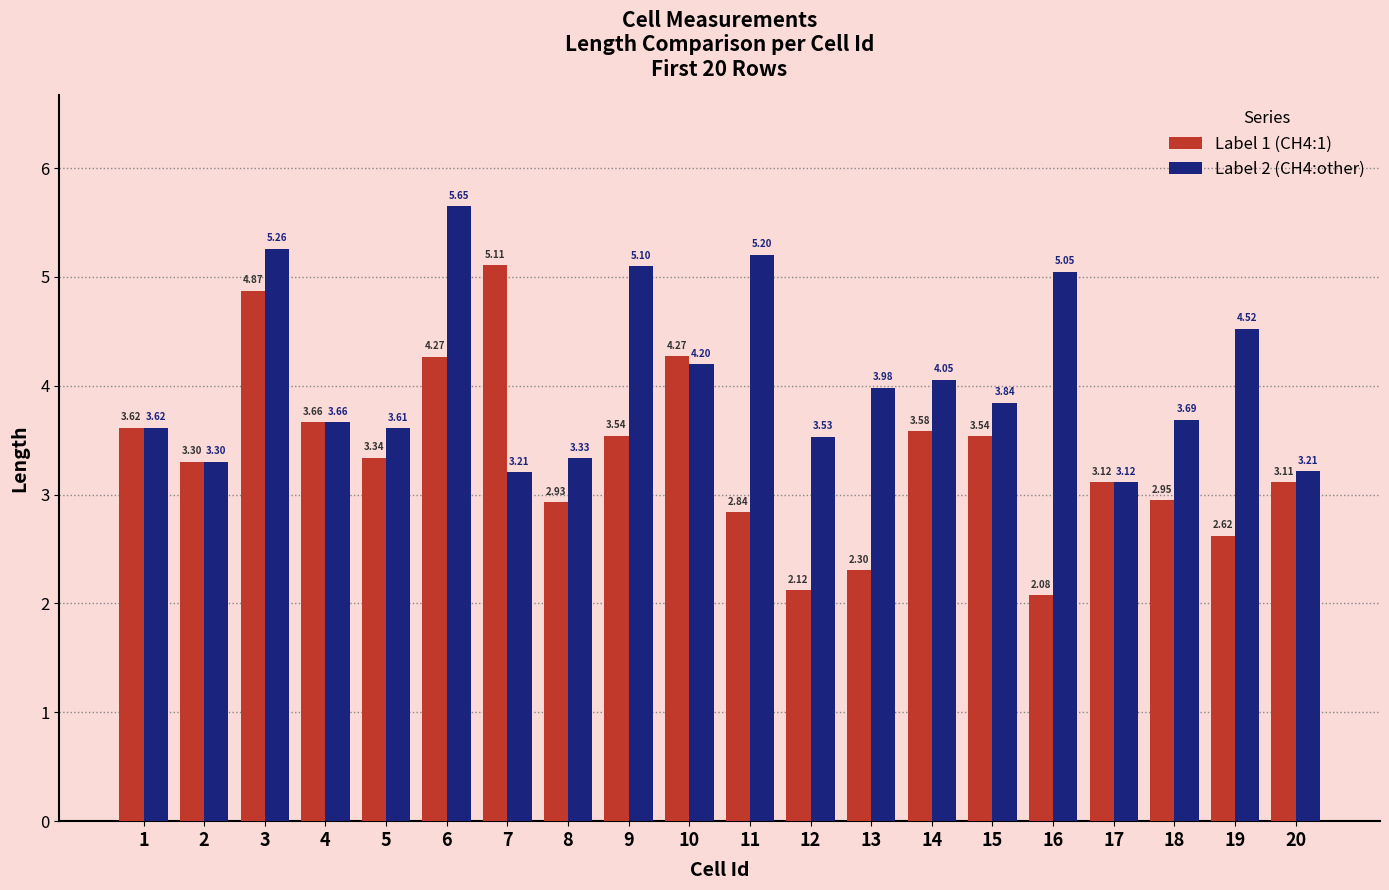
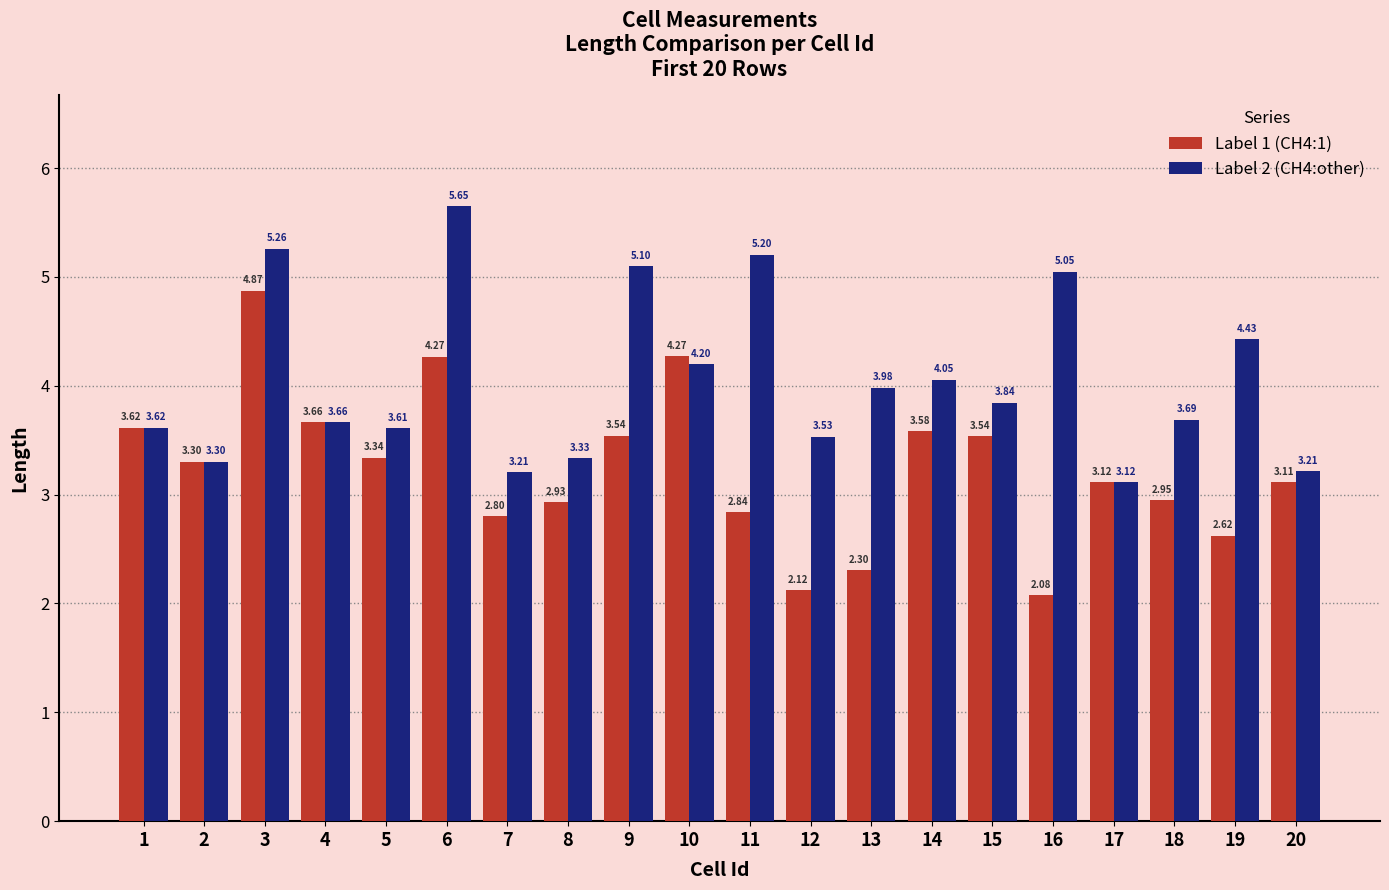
Label 1 (CH4:1), 7: 5.11 -> 2.80
Label 2 (CH4:other), 19: 4.52 -> 4.43
